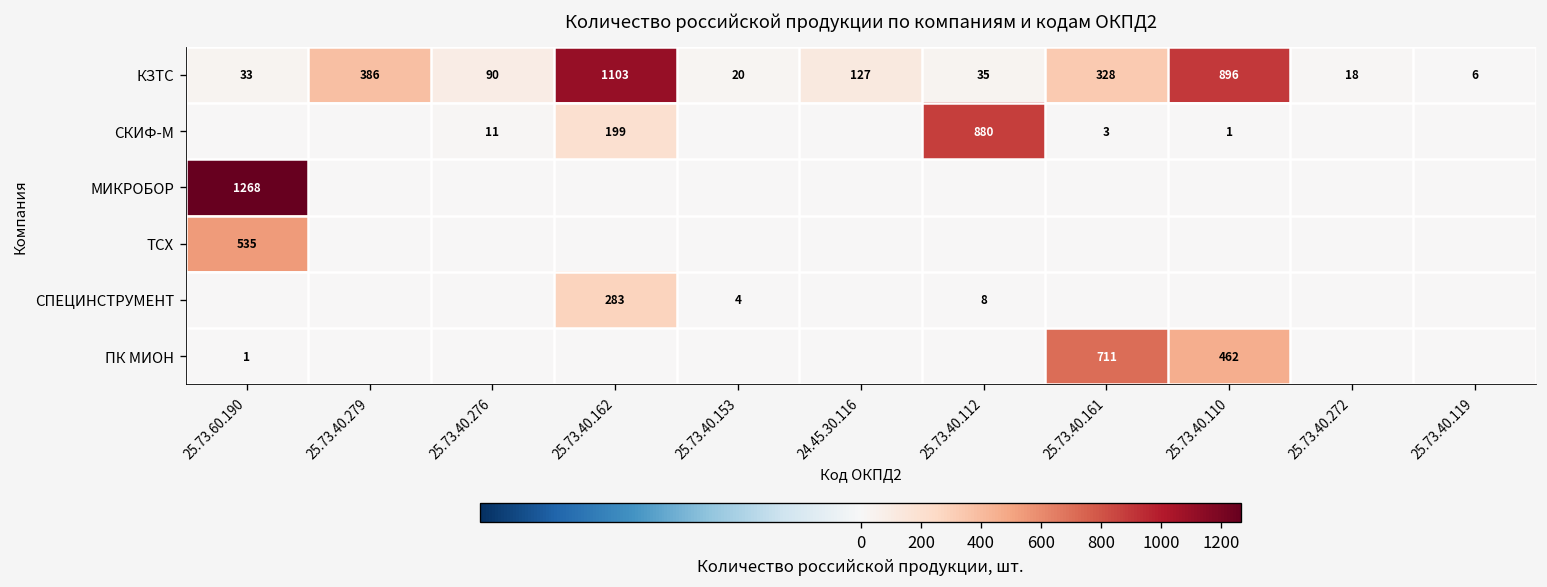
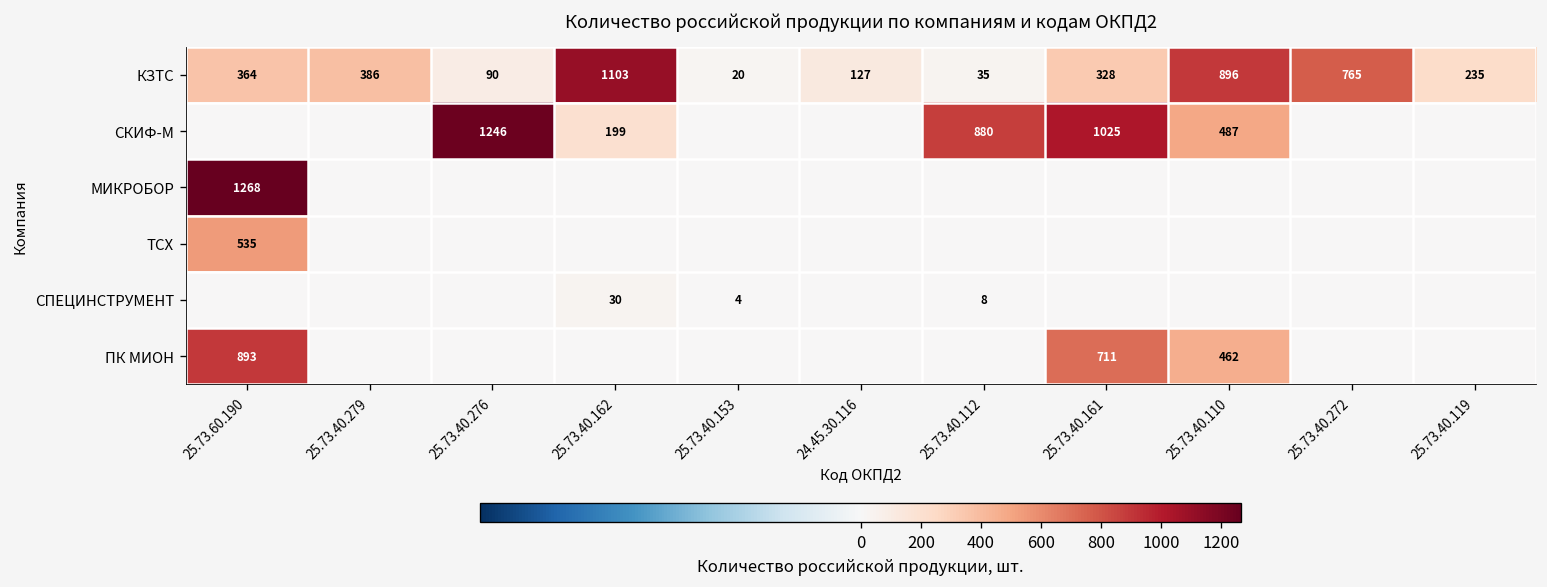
КЗТС, 25.73.60.190: 33 -> 364
КЗТС, 25.73.40.272: 18 -> 765
КЗТС, 25.73.40.119: 6 -> 235
СКИФ-М, 25.73.40.276: 11 -> 1246
СКИФ-М, 25.73.40.161: 3 -> 1025
СКИФ-М, 25.73.40.110: 1 -> 487
СПЕЦИНСТРУМЕНТ, 25.73.40.162: 283 -> 30
ПК МИОН, 25.73.60.190: 1 -> 893
